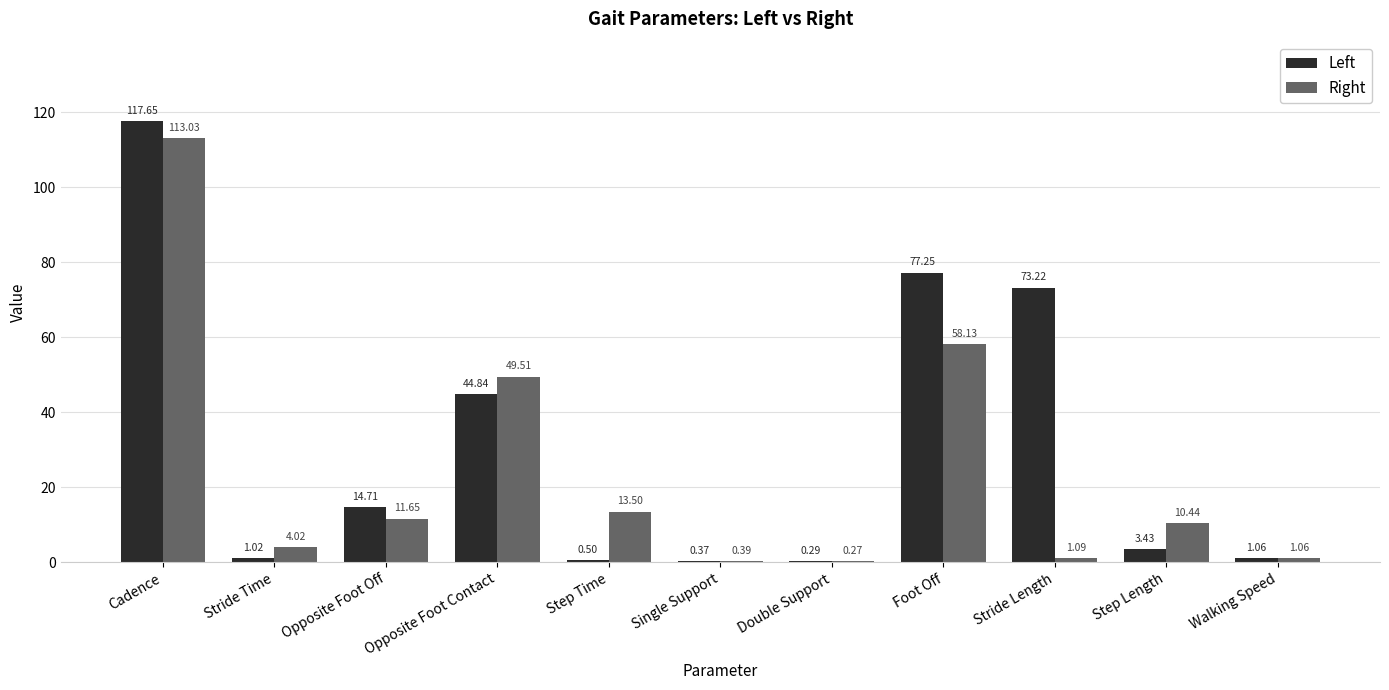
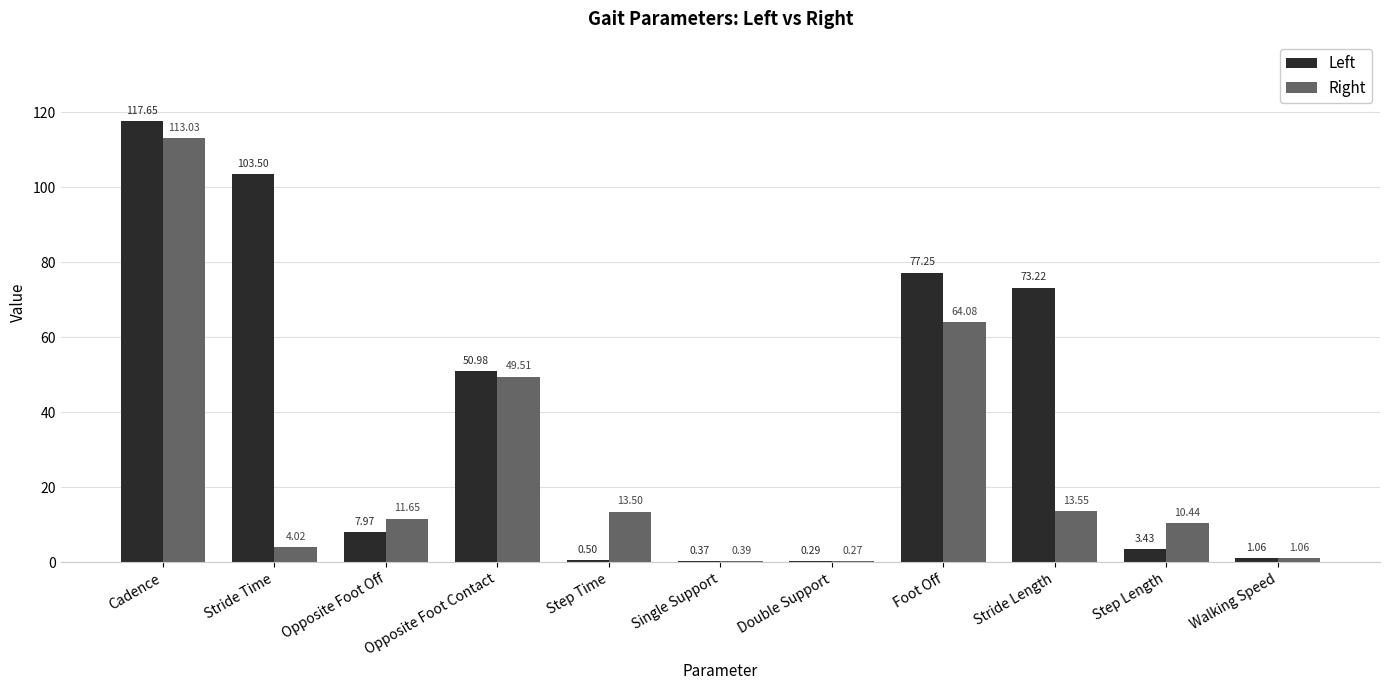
Left, Stride Time: 1.02 -> 103.50
Left, Opposite Foot Off: 14.71 -> 7.97
Left, Opposite Foot Contact: 44.84 -> 50.98
Right, Foot Off: 58.13 -> 64.08
Right, Stride Length: 1.09 -> 13.55
